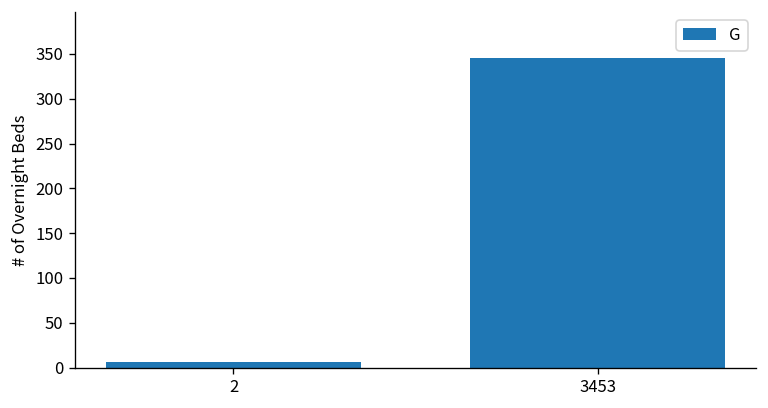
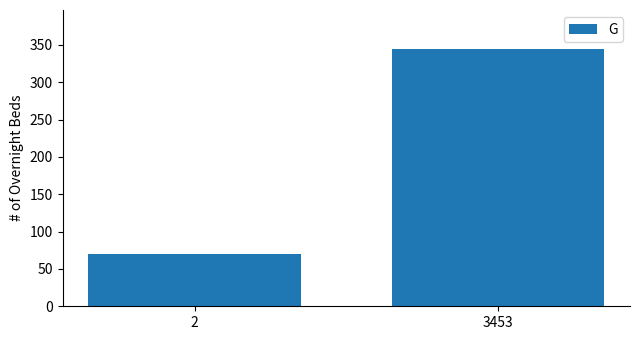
2: 10 -> 70
